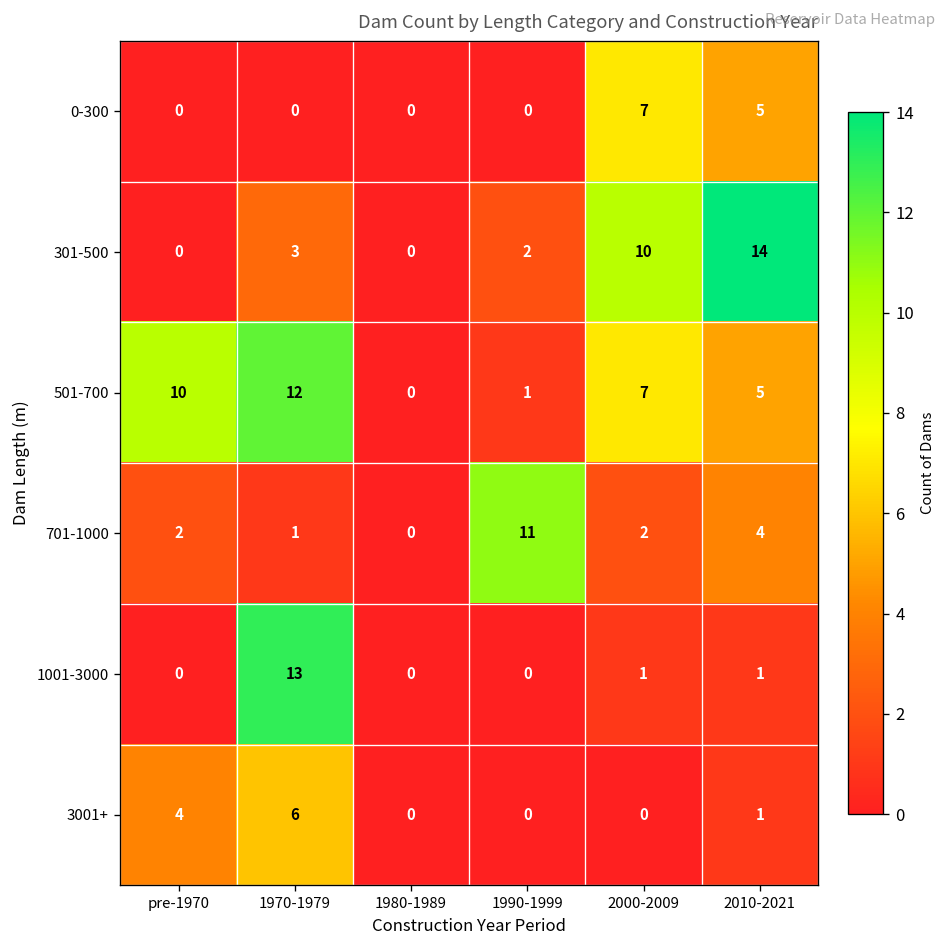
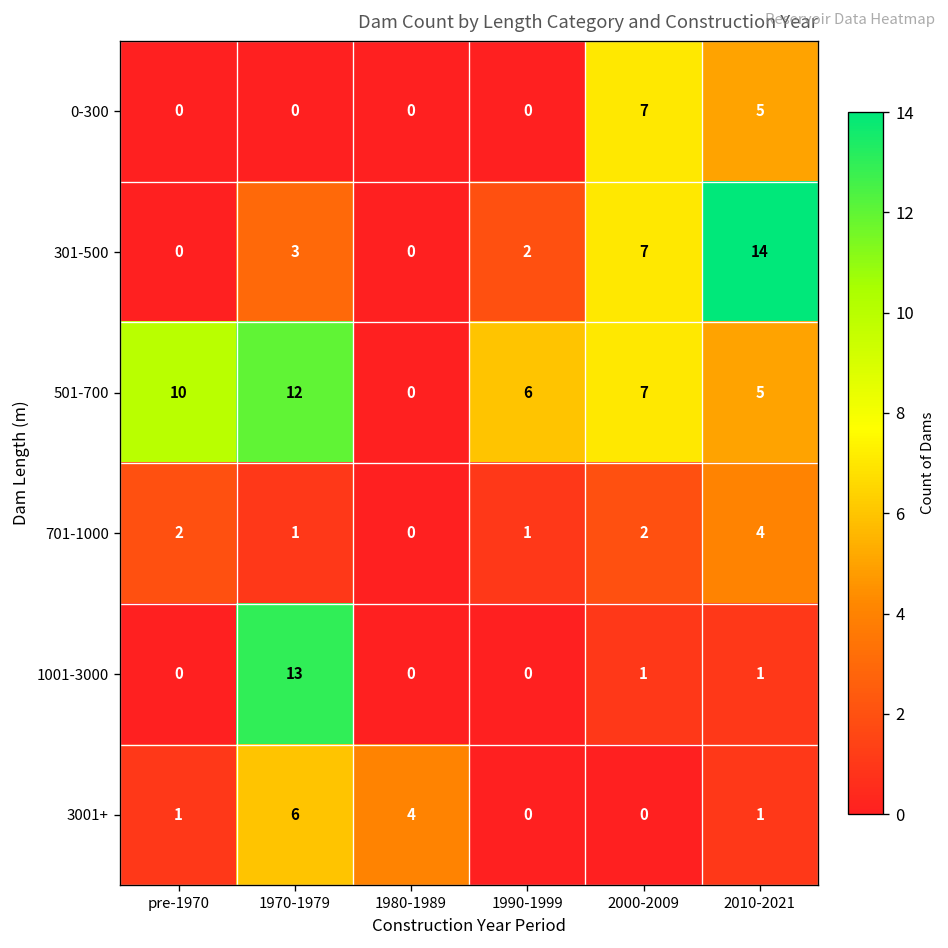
301-500, 2000-2009: 10 -> 7
501-700, 1990-1999: 1 -> 6
701-1000, 1990-1999: 11 -> 1
3001+, pre-1970: 4 -> 1
3001+, 1980-1989: 0 -> 4
